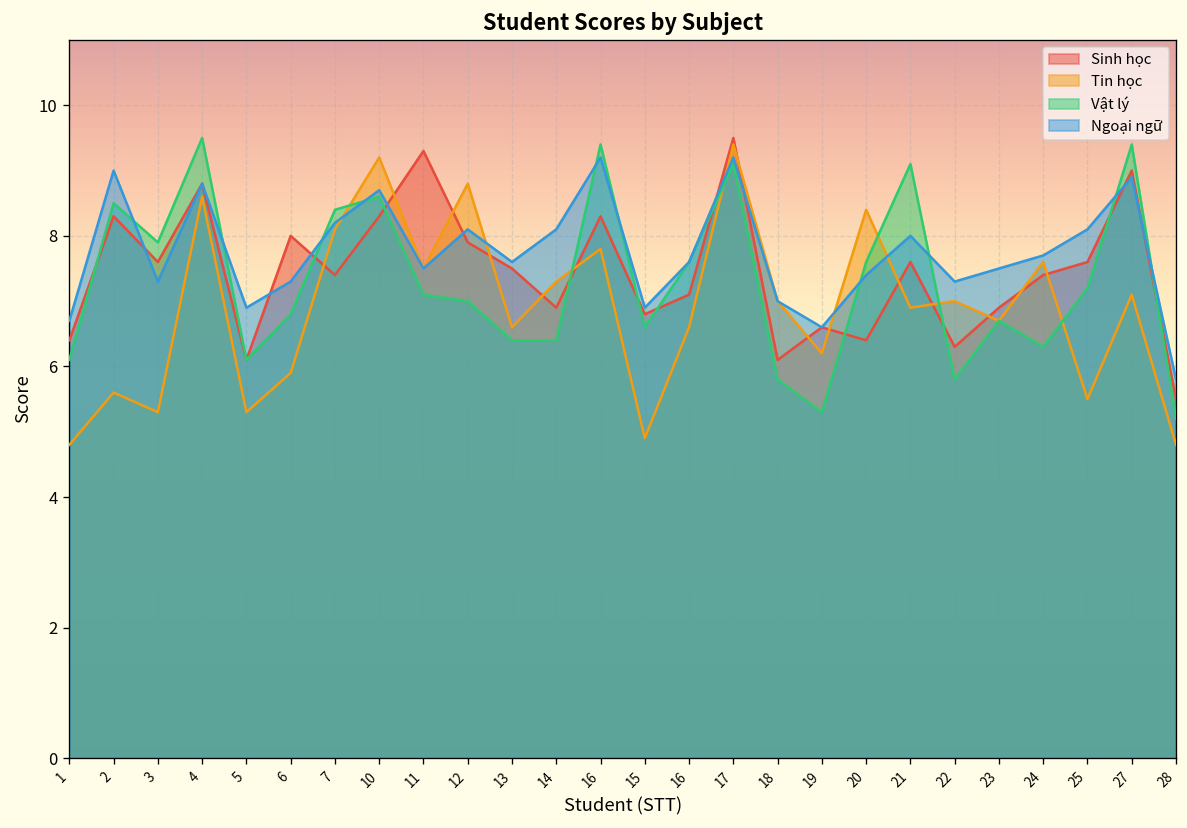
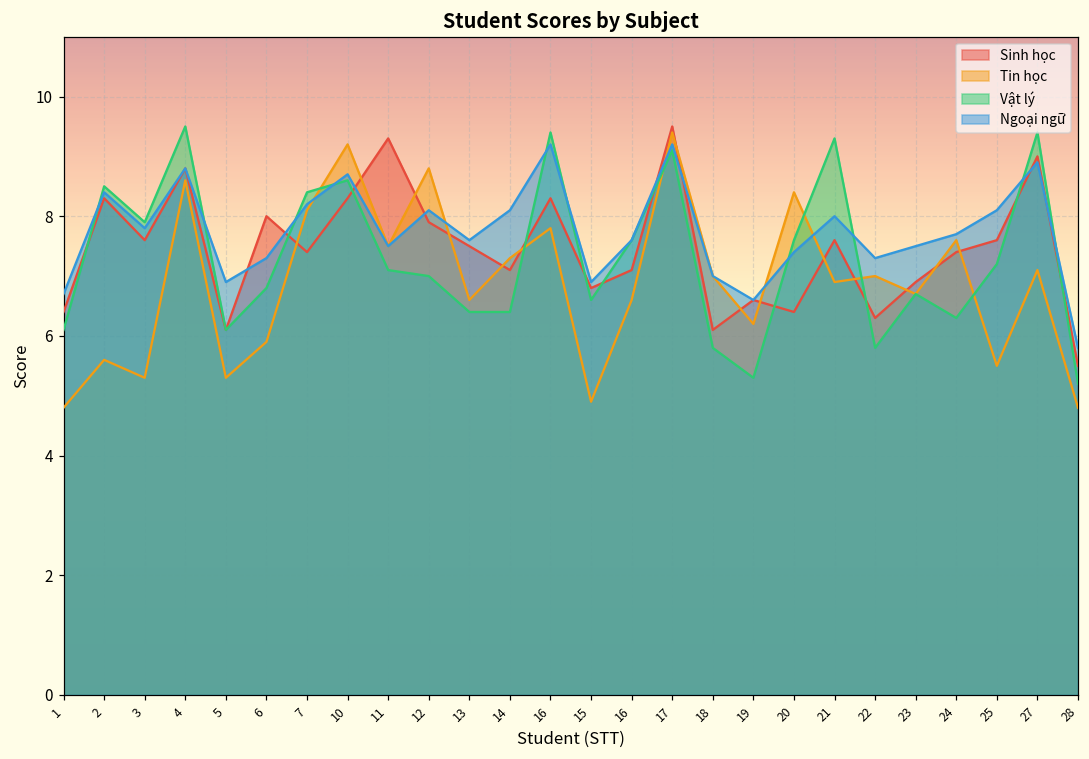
Ngoại ngữ, 2: 9.0 -> 8.4
Ngoại ngữ, 3: 7.3 -> 7.8
Sinh học, 14: 6.9 -> 7.1
Vật lý, 21: 9.1 -> 9.3
